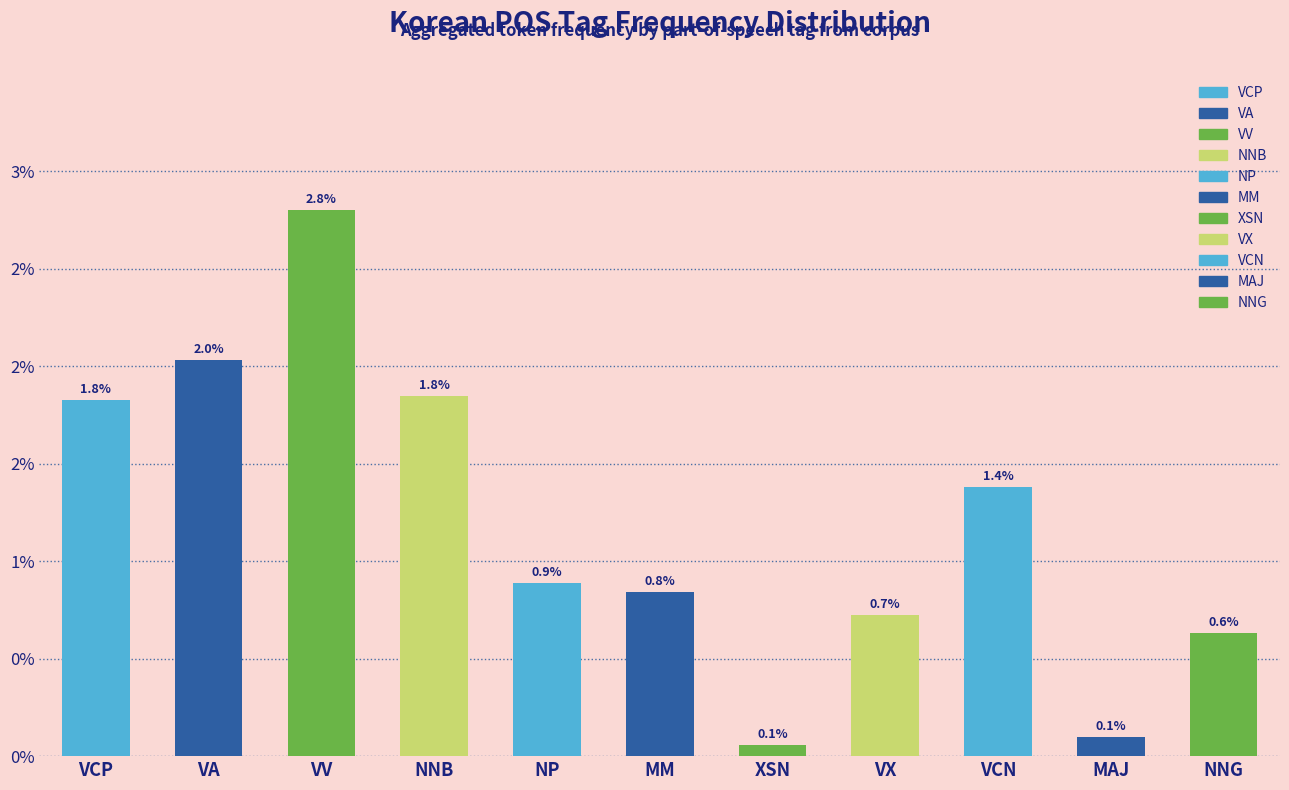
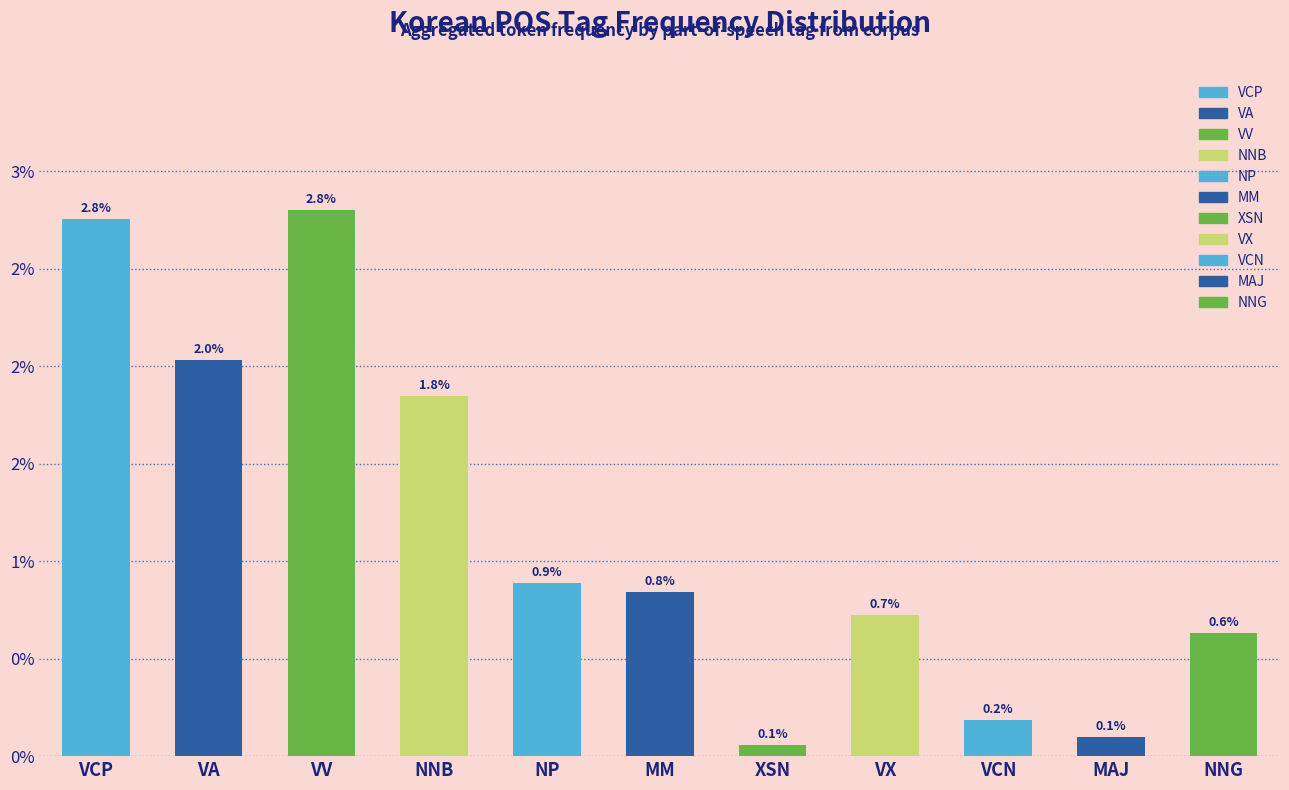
VCP: 1.8% -> 2.8%
VCN: 1.4% -> 0.2%
